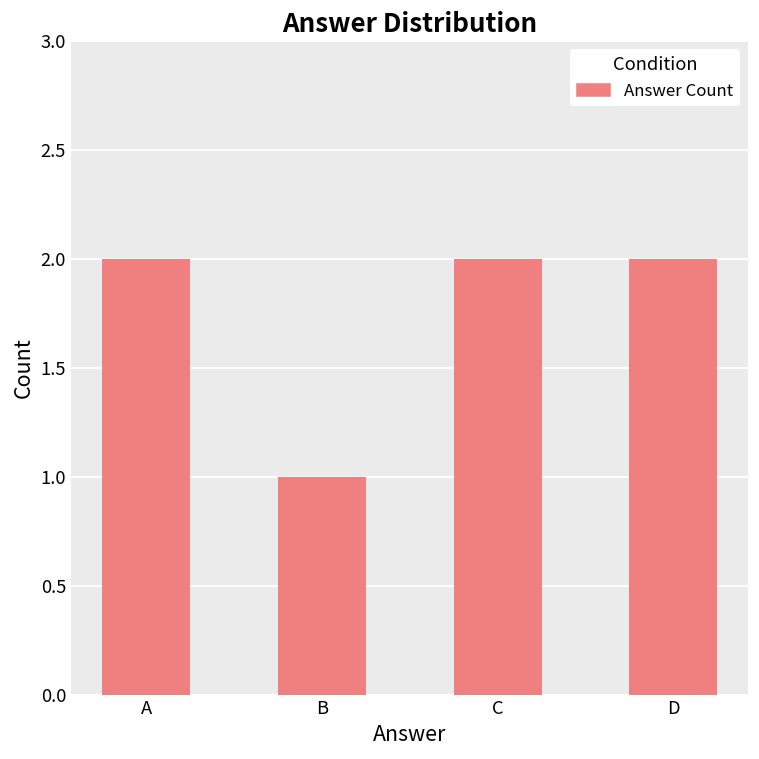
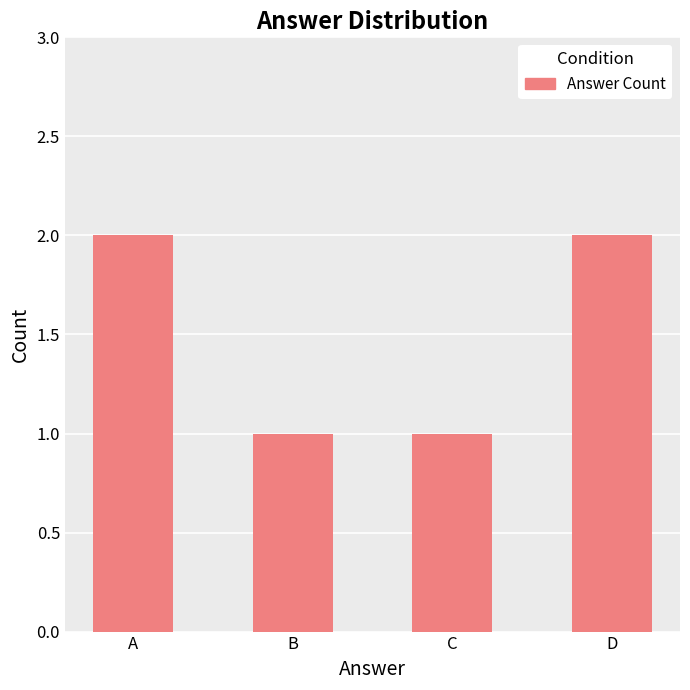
C: 2 -> 1
